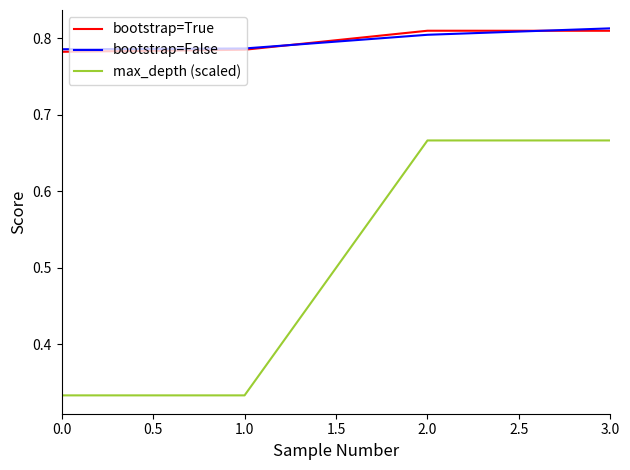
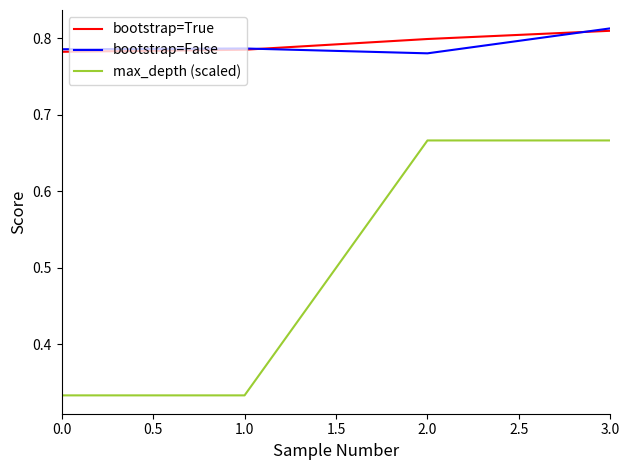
bootstrap=True, 2.0: 0.81 -> 0.80
bootstrap=False, 2.0: 0.80 -> 0.78
